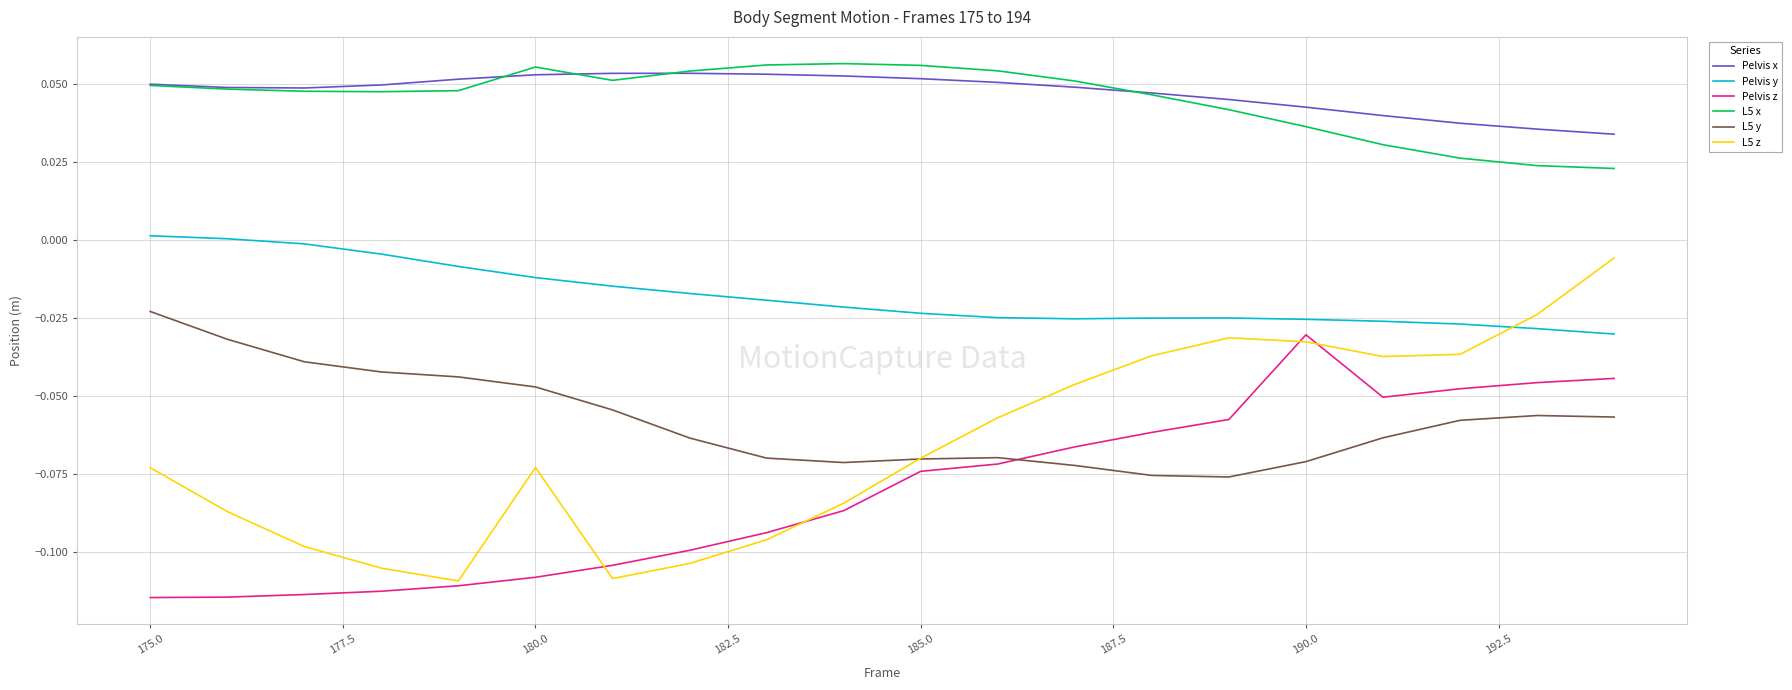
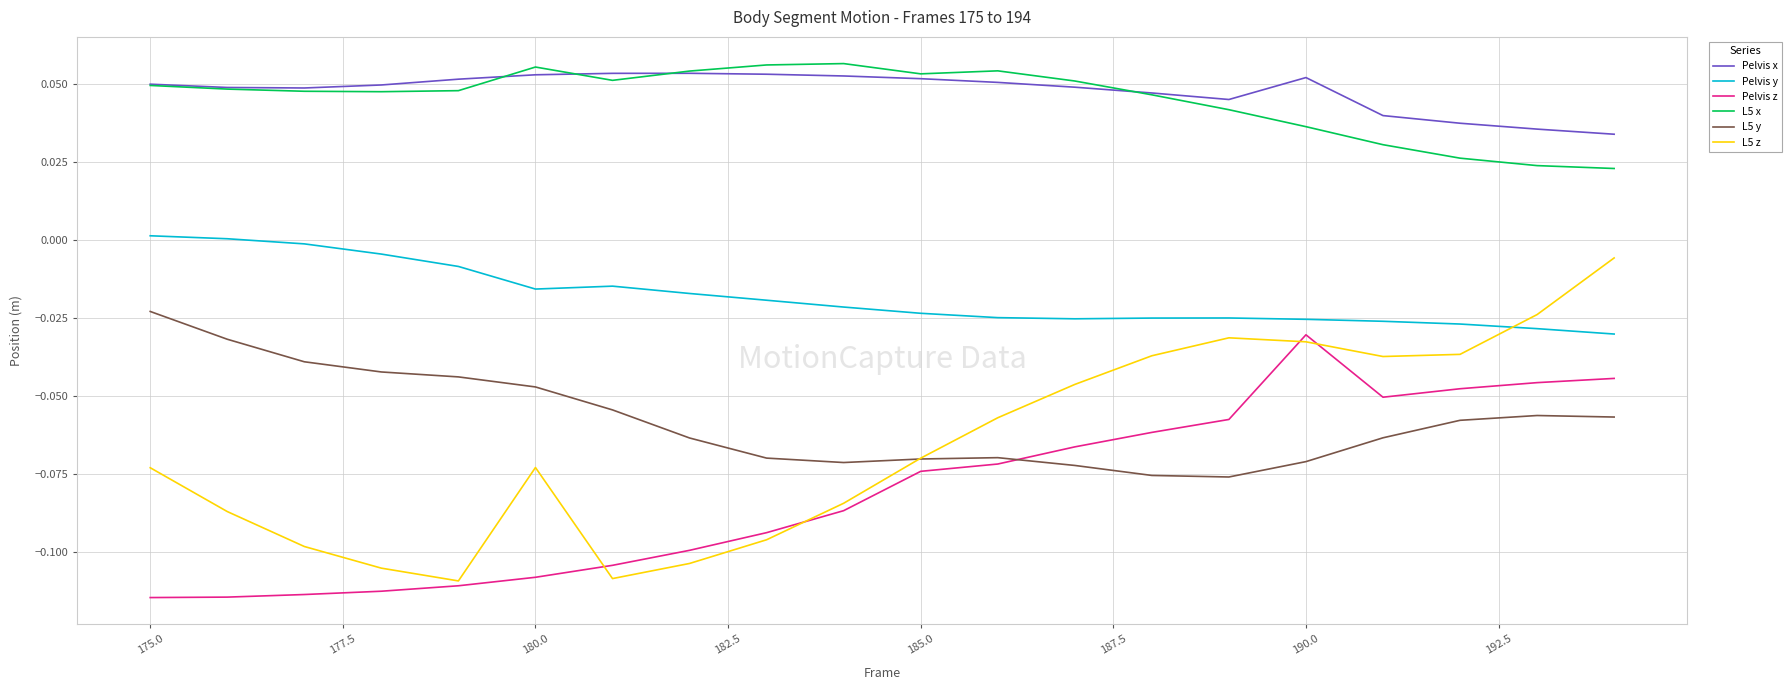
Pelvis y, 180.0: -0.012 -> -0.016
L5 x, 185.0: 0.056 -> 0.053
Pelvis x, 190.0: 0.043 -> 0.052
